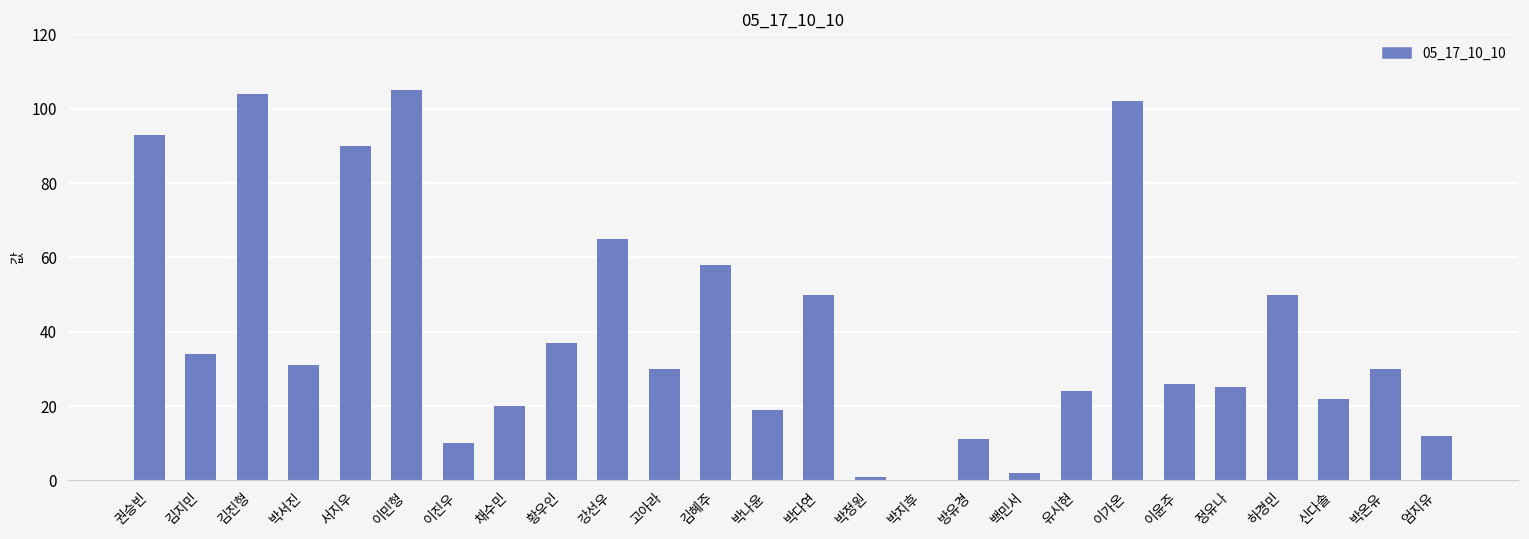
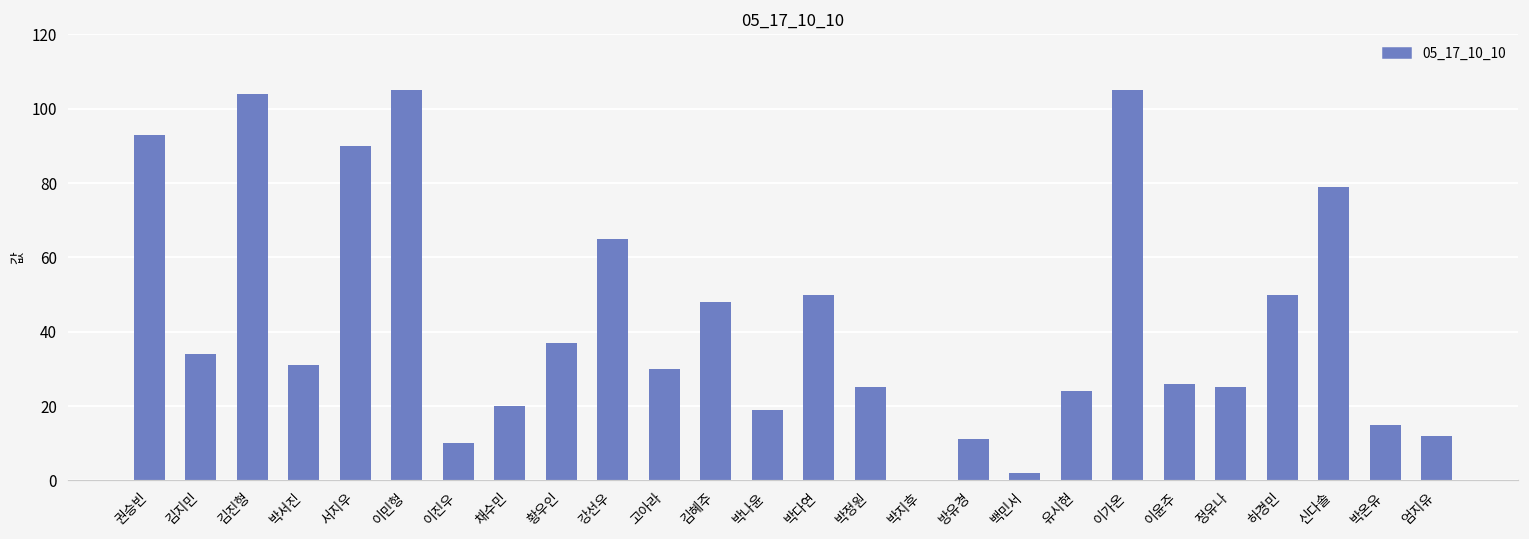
김혜주: 58 -> 48
박정원: 1 -> 25
이가온: 102 -> 105
신다솔: 22 -> 79
박온유: 30 -> 15
